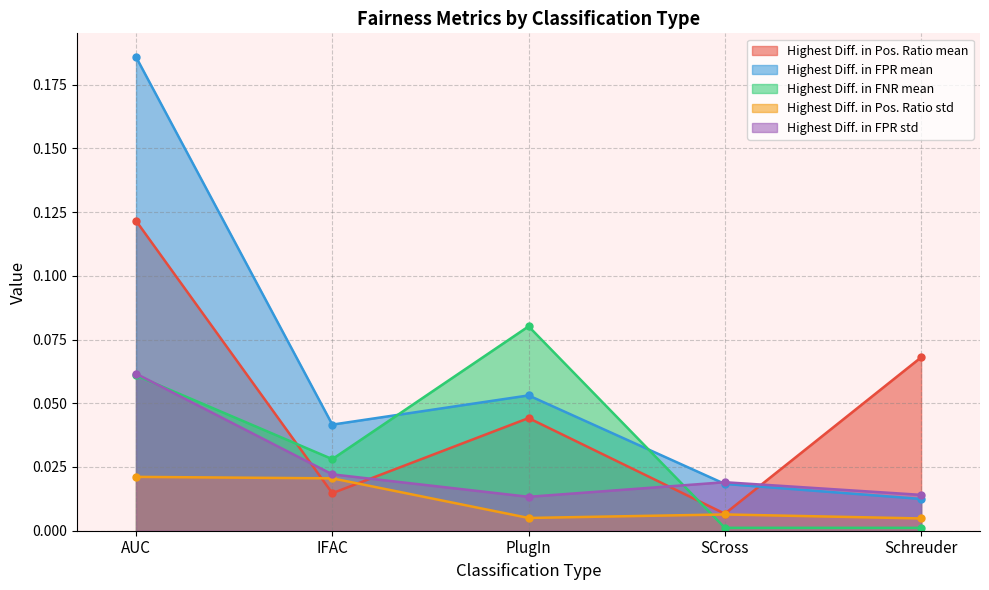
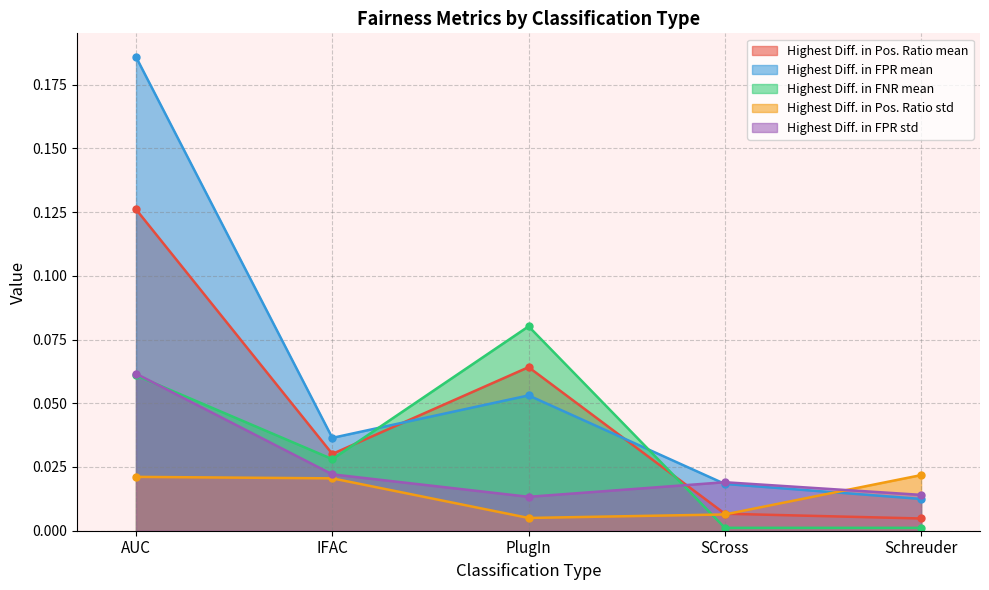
Highest Diff. in Pos. Ratio mean, AUC: 0.122 -> 0.126
Highest Diff. in Pos. Ratio mean, IFAC: 0.015 -> 0.030
Highest Diff. in FPR mean, IFAC: 0.042 -> 0.036
Highest Diff. in Pos. Ratio mean, PlugIn: 0.044 -> 0.064
Highest Diff. in Pos. Ratio mean, Schreuder: 0.068 -> 0.005
Highest Diff. in Pos. Ratio std, Schreuder: 0.005 -> 0.022
